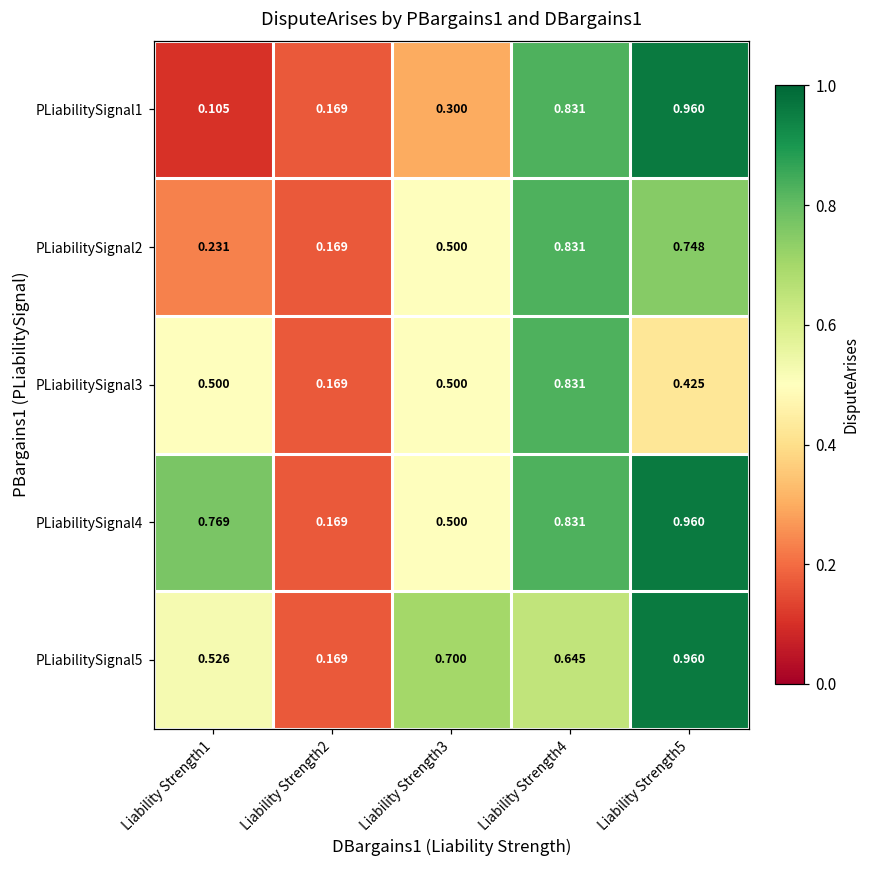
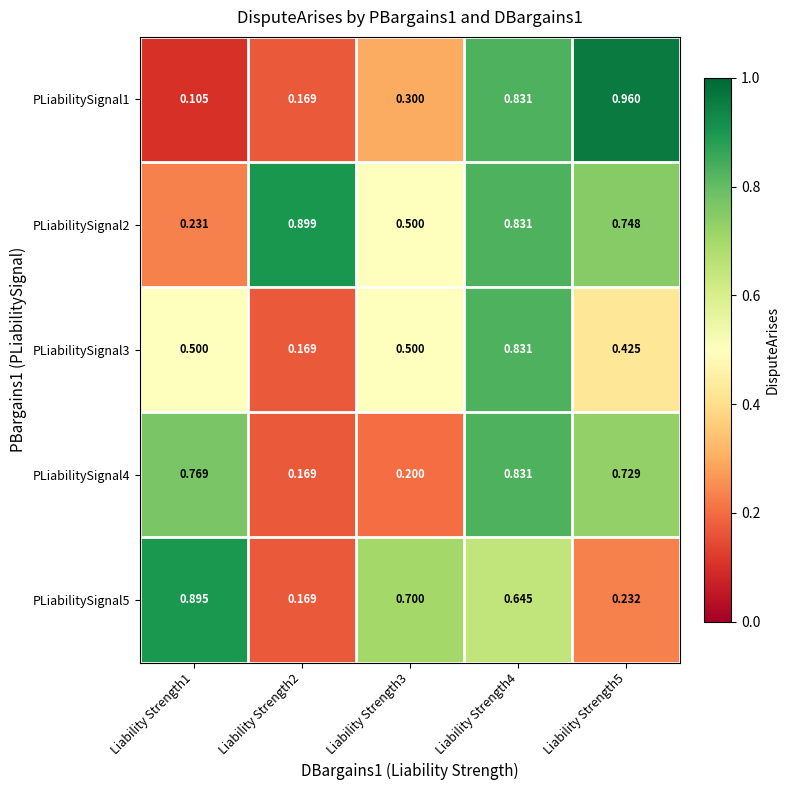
PLiabilitySignal2, Liability Strength2: 0.169 -> 0.899
PLiabilitySignal4, Liability Strength3: 0.500 -> 0.200
PLiabilitySignal4, Liability Strength5: 0.960 -> 0.729
PLiabilitySignal5, Liability Strength1: 0.526 -> 0.895
PLiabilitySignal5, Liability Strength5: 0.960 -> 0.232
